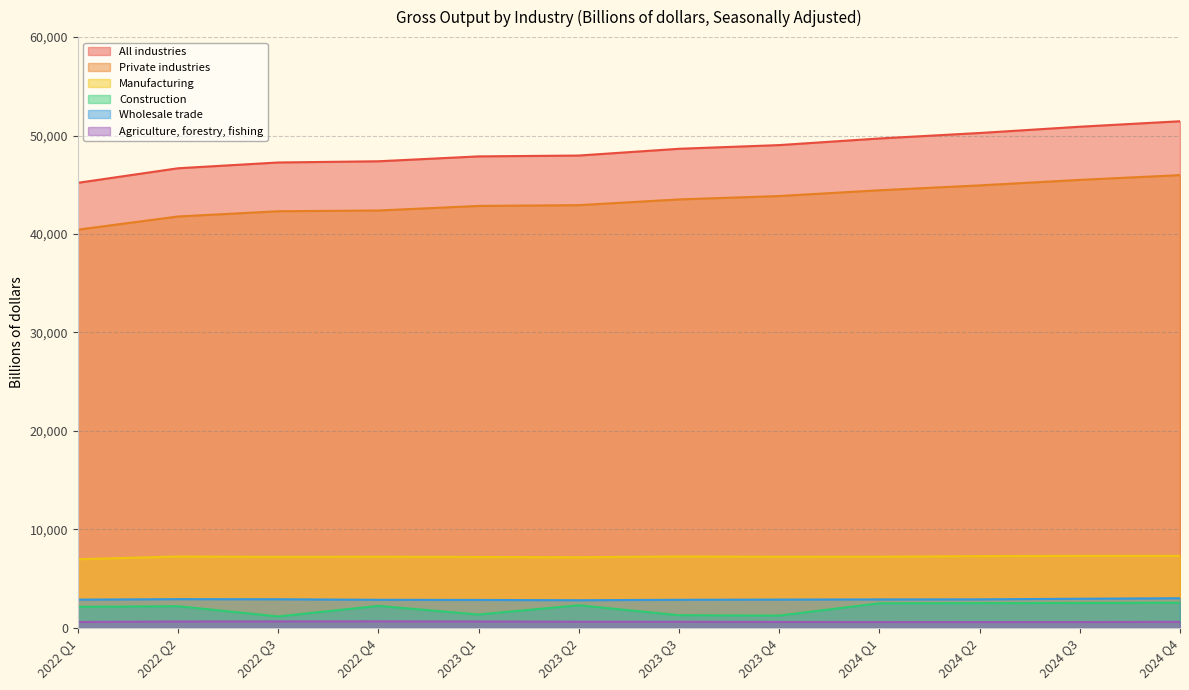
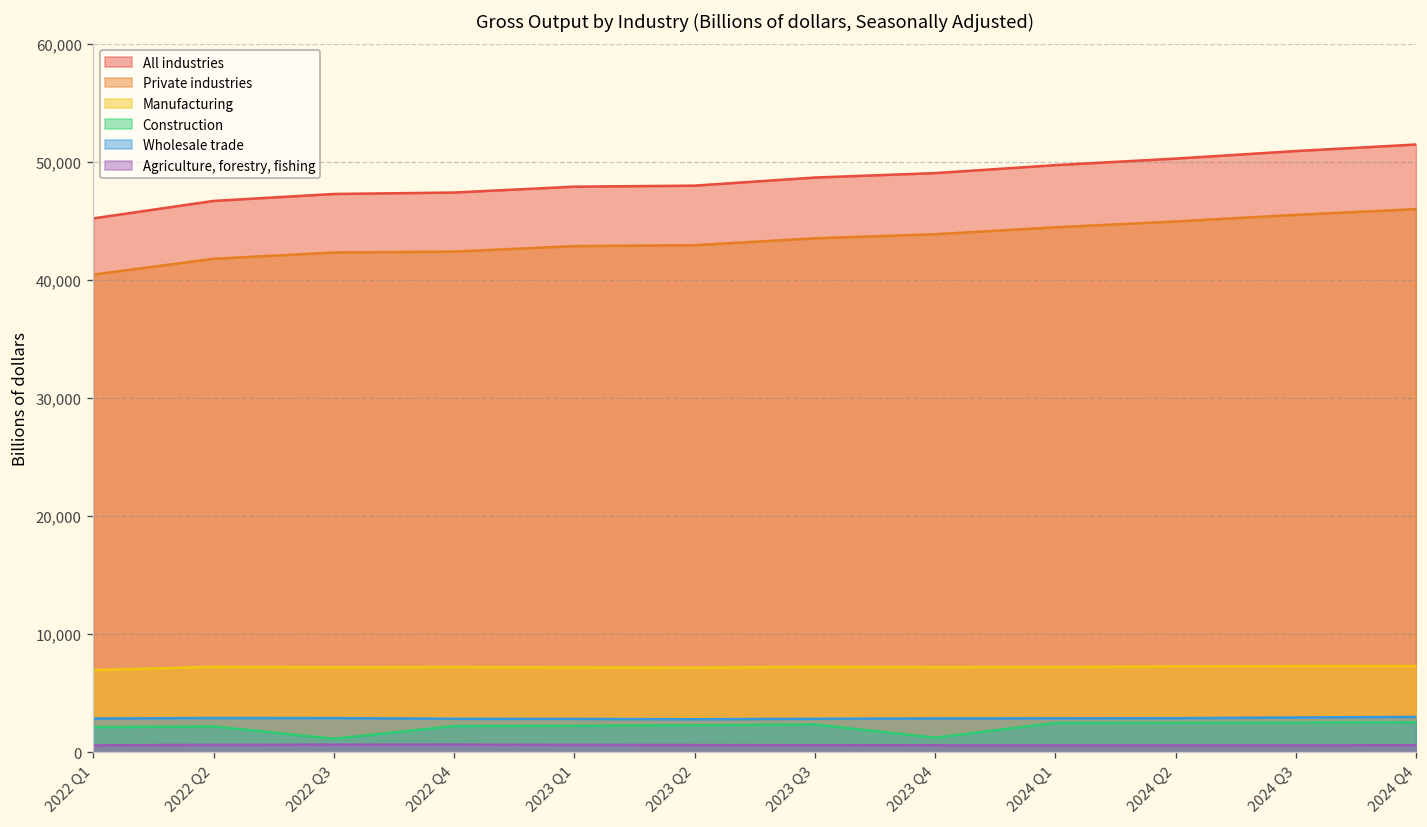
Construction, 2023 Q1: 1,000 -> 2,000
Construction, 2023 Q3: 1,000 -> 2,000
